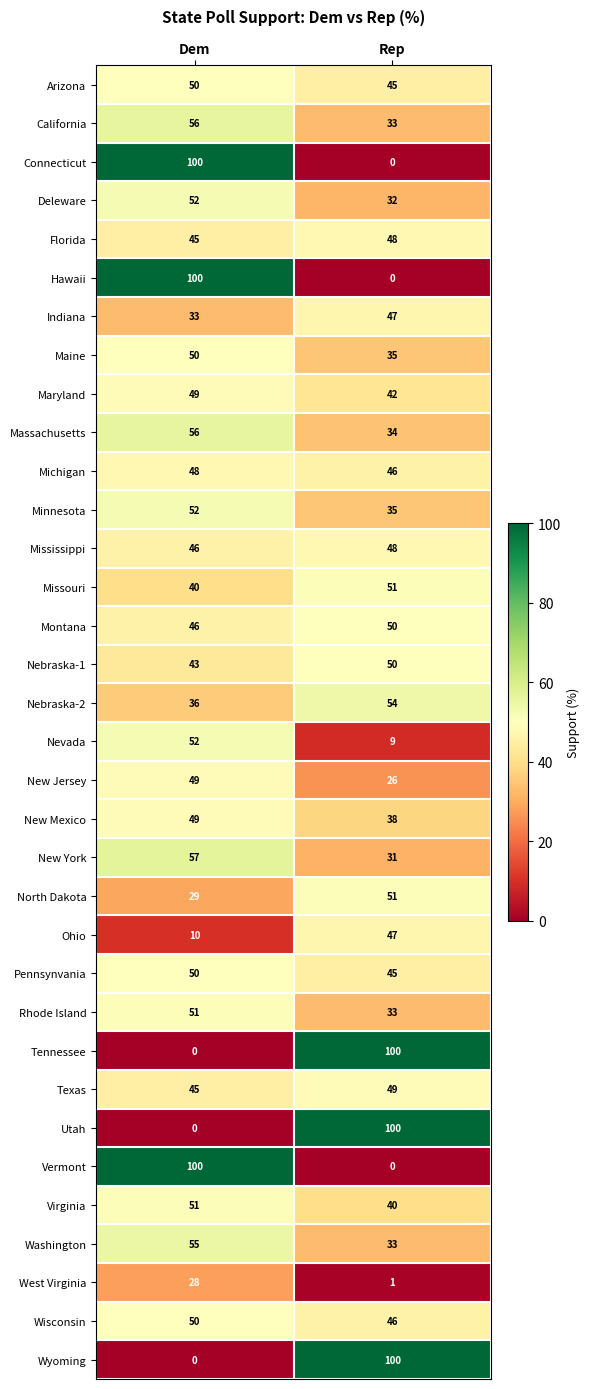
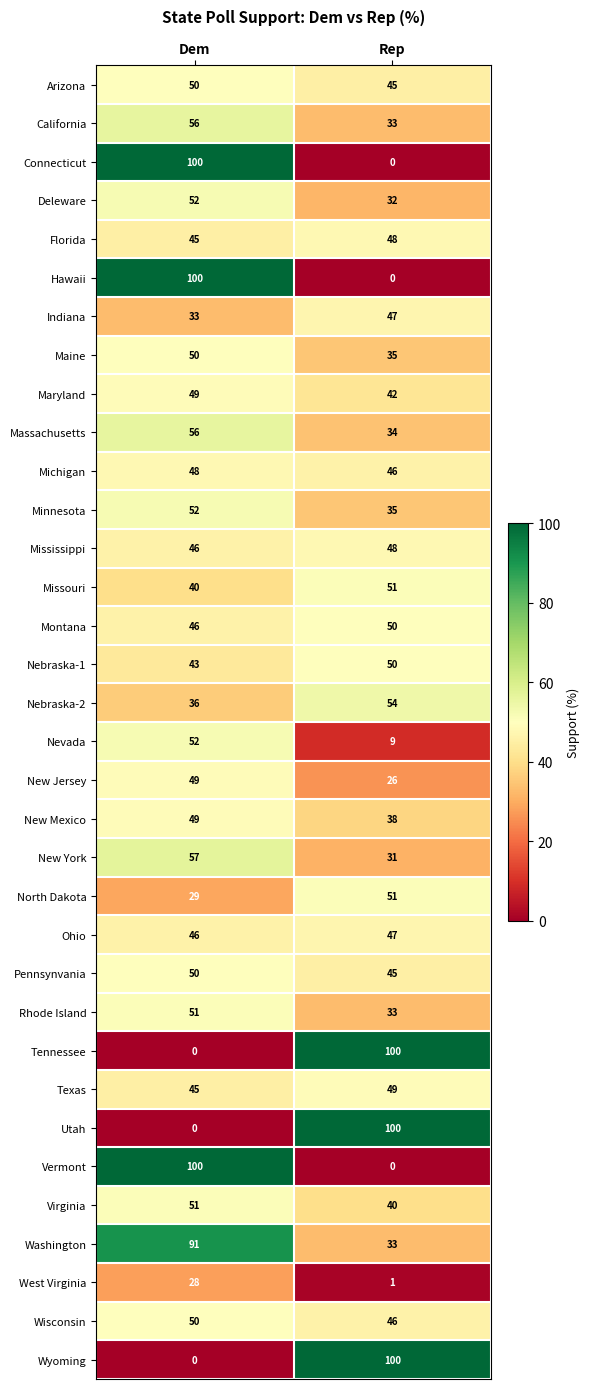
Ohio, Dem: 10 -> 46
Washington, Dem: 55 -> 91
